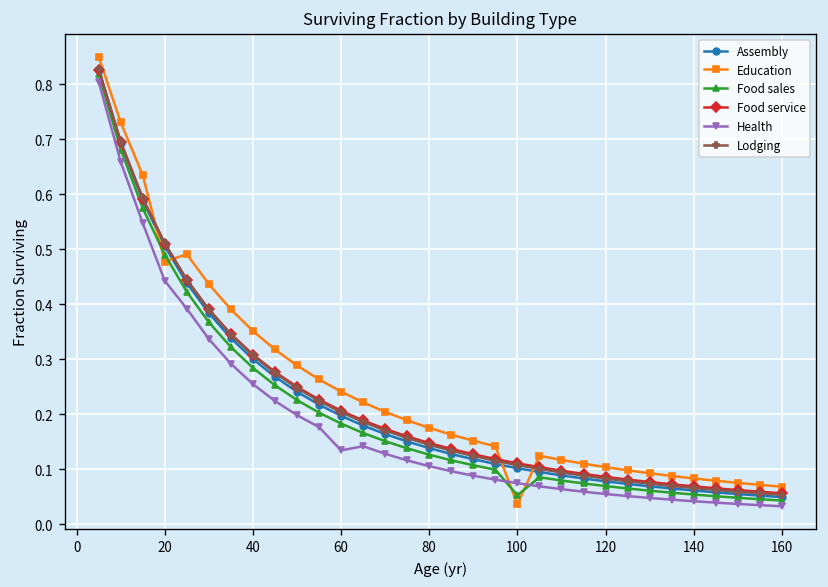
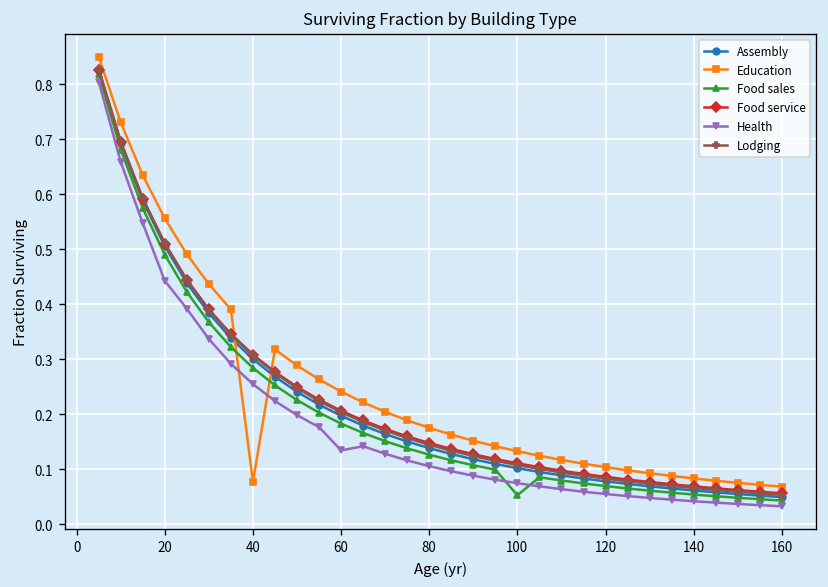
Education, 20: 0.48 -> 0.56
Education, 40: 0.35 -> 0.08
Education, 100: 0.04 -> 0.13
